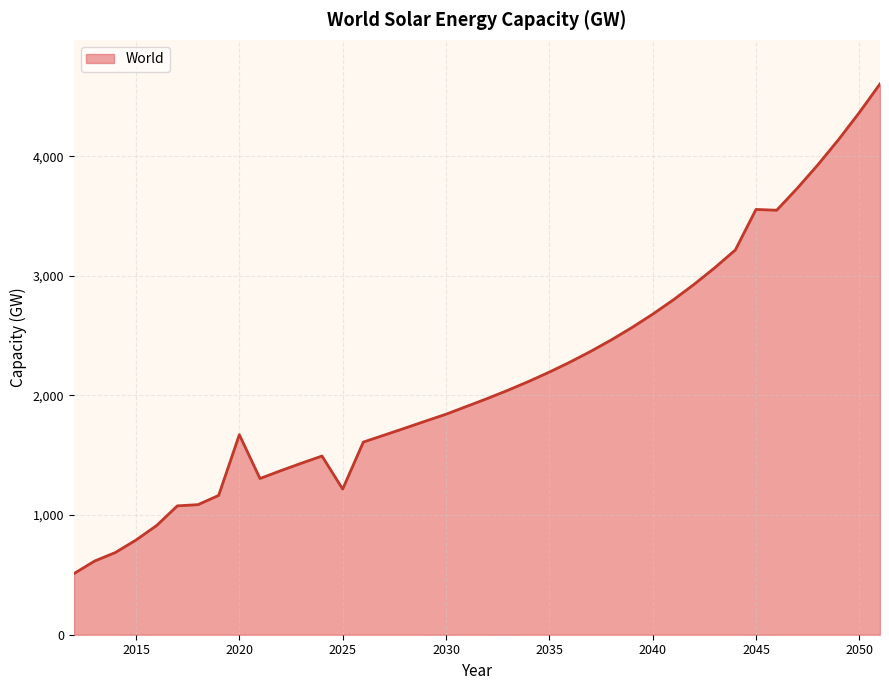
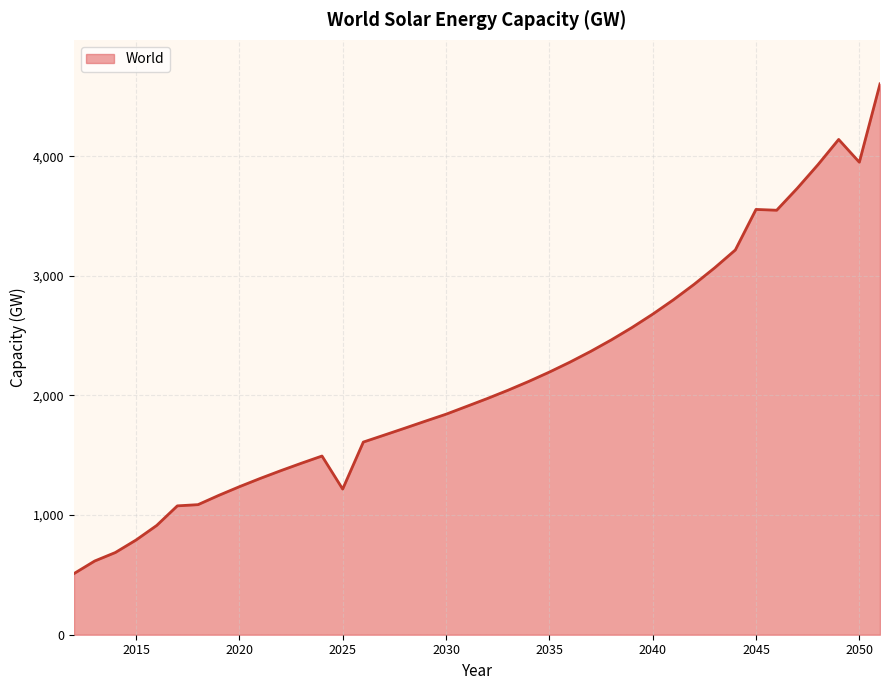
2020: 1,670 -> 1,240
2050: 4,360 -> 3,950
